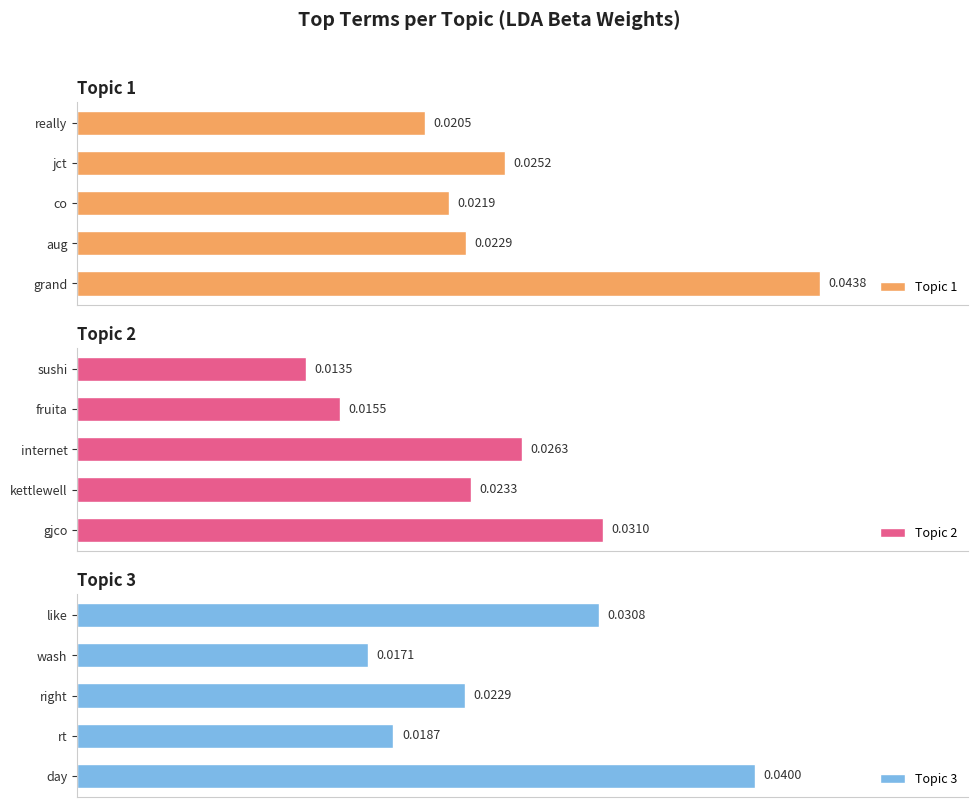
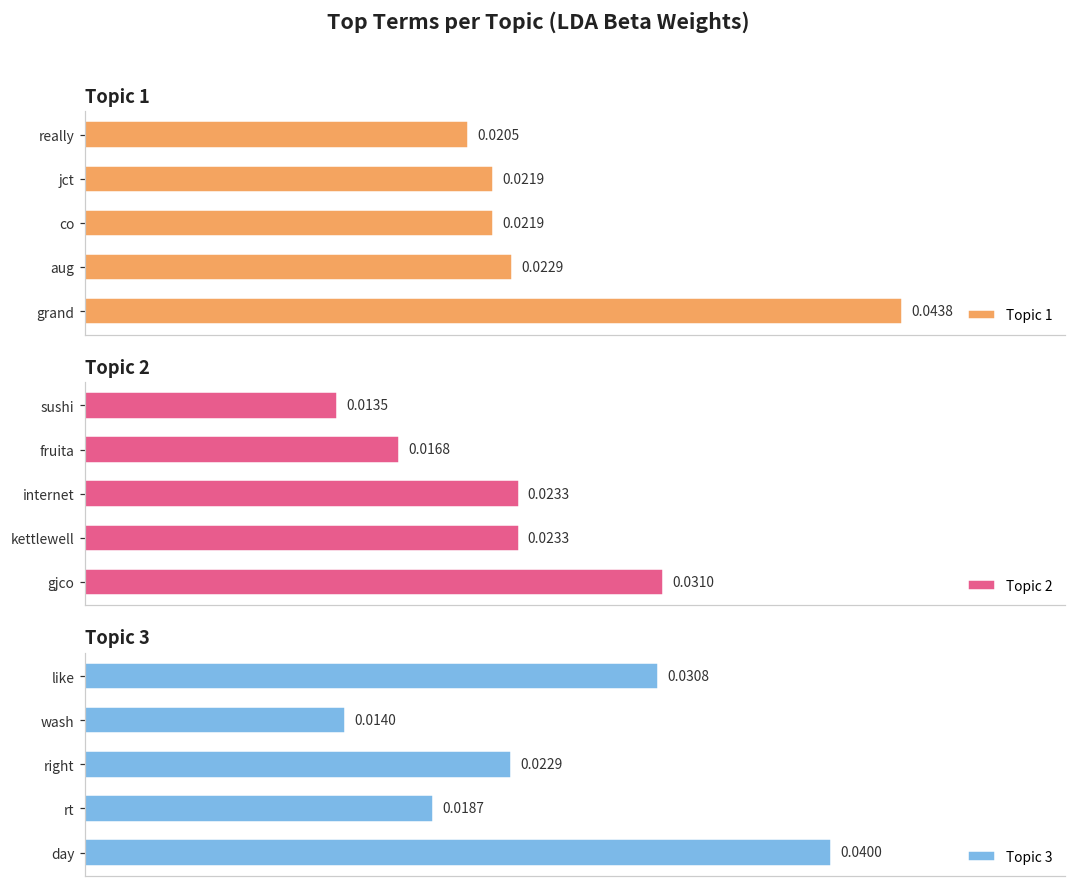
Topic 1, jct: 0.0252 -> 0.0219
Topic 2, fruita: 0.0155 -> 0.0168
Topic 2, internet: 0.0263 -> 0.0233
Topic 3, wash: 0.0171 -> 0.0140
